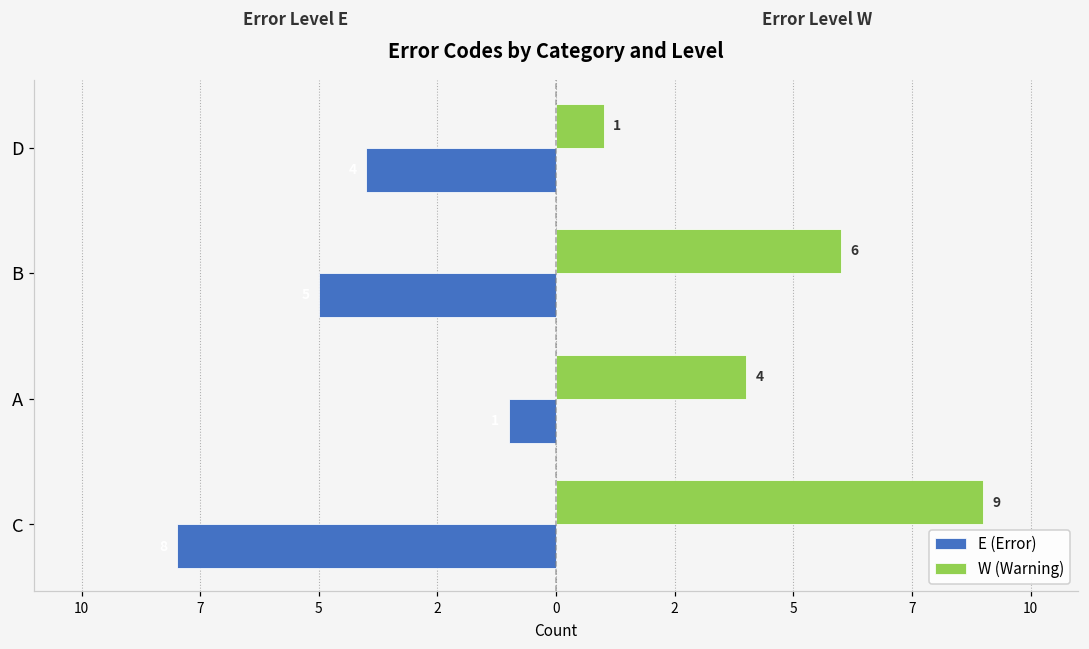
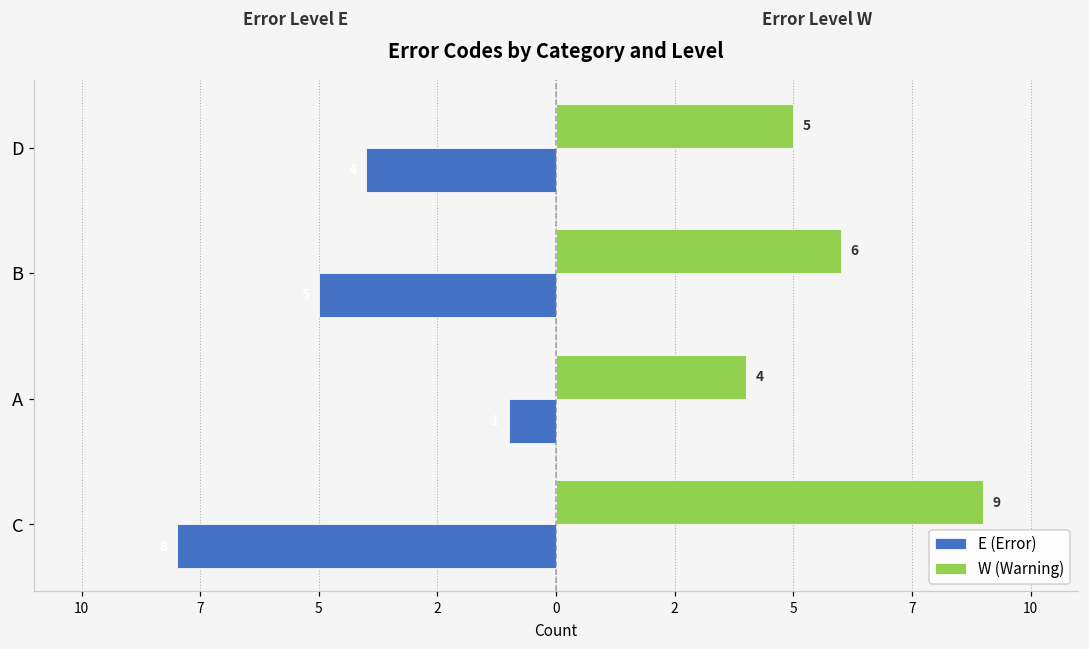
W (Warning), D: 1 -> 5
